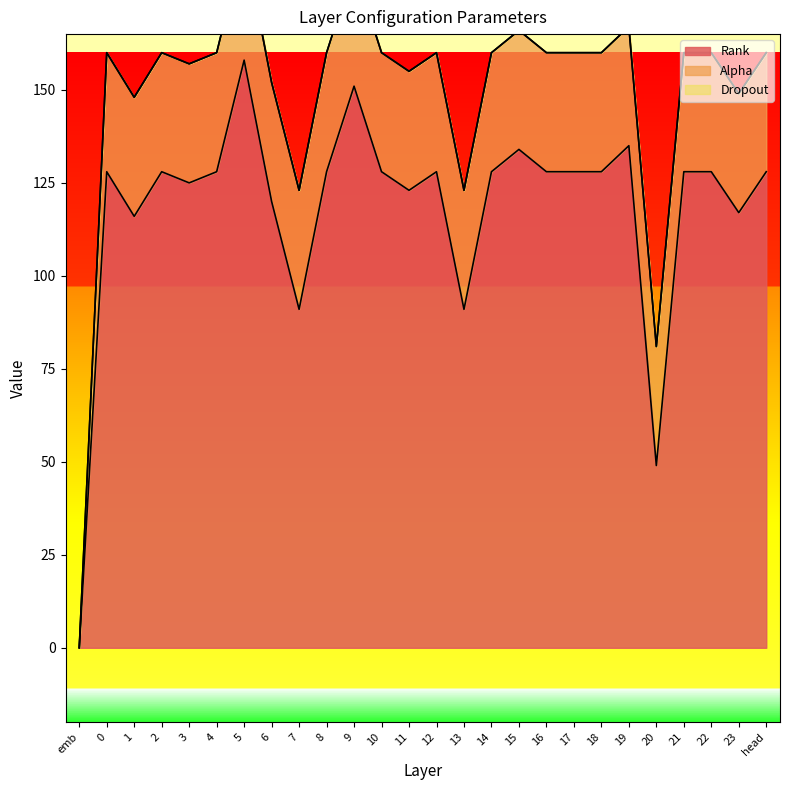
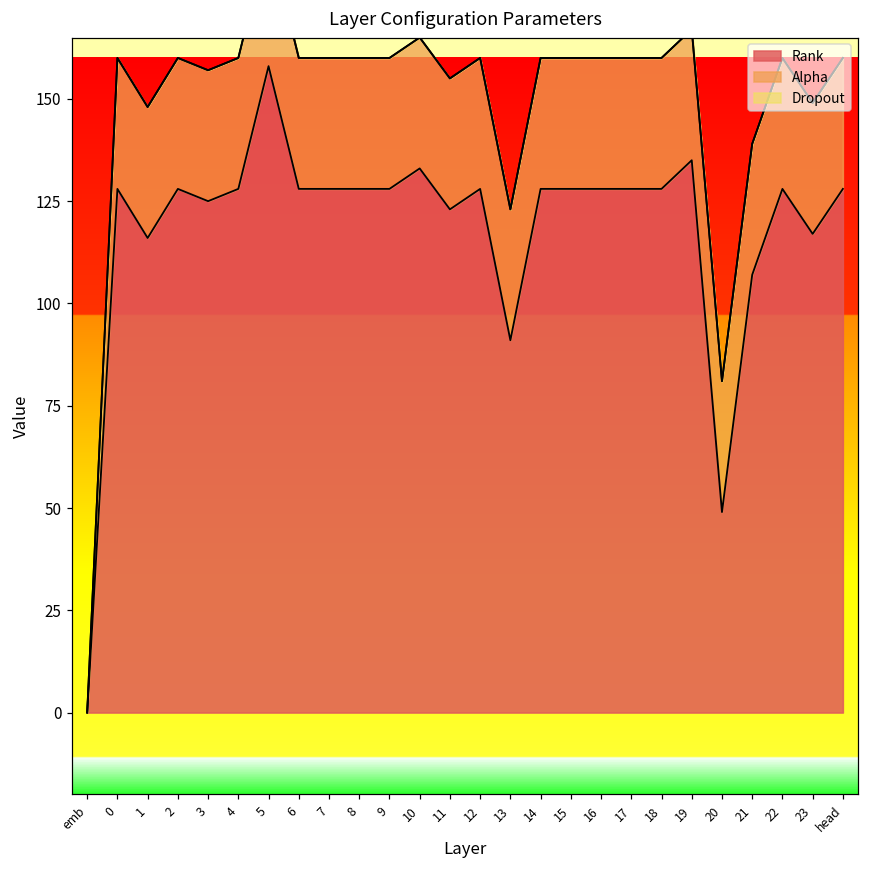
Rank, 6: 120 -> 128
Rank, 7: 91 -> 128
Rank, 9: 151 -> 128
Rank, 10: 128 -> 133
Rank, 15: 134 -> 128
Rank, 21: 128 -> 107
